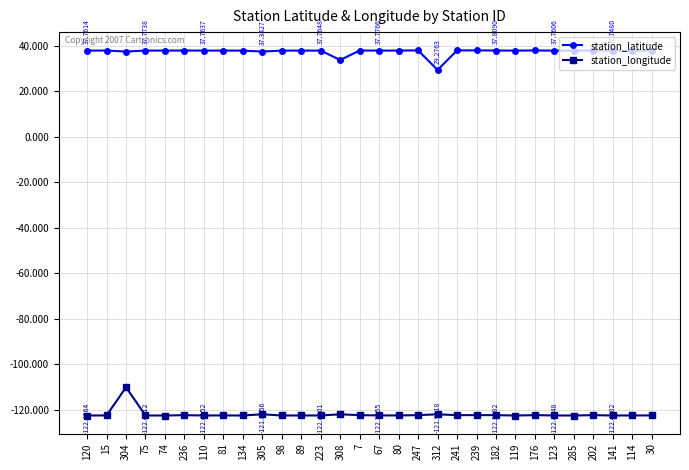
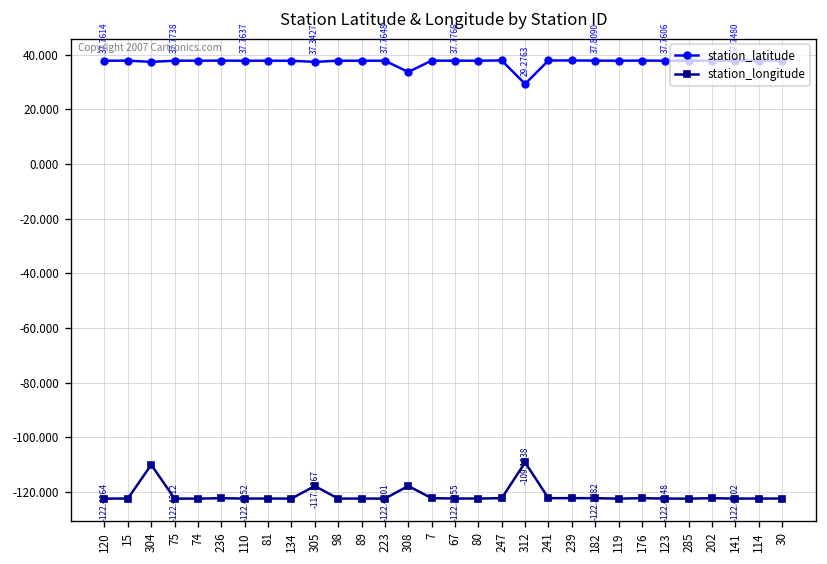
station_longitude, 305: -121.8956 -> -117.8267
station_longitude, 308: -122 -> -118
station_longitude, 312: -121.9018 -> -109.1938
